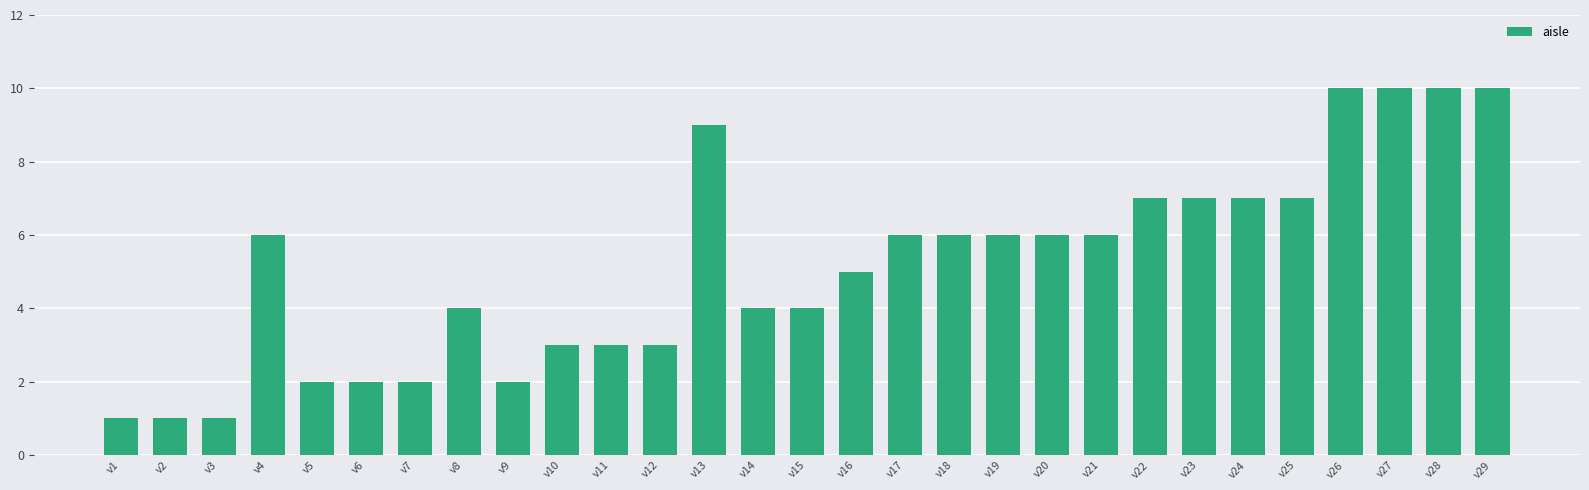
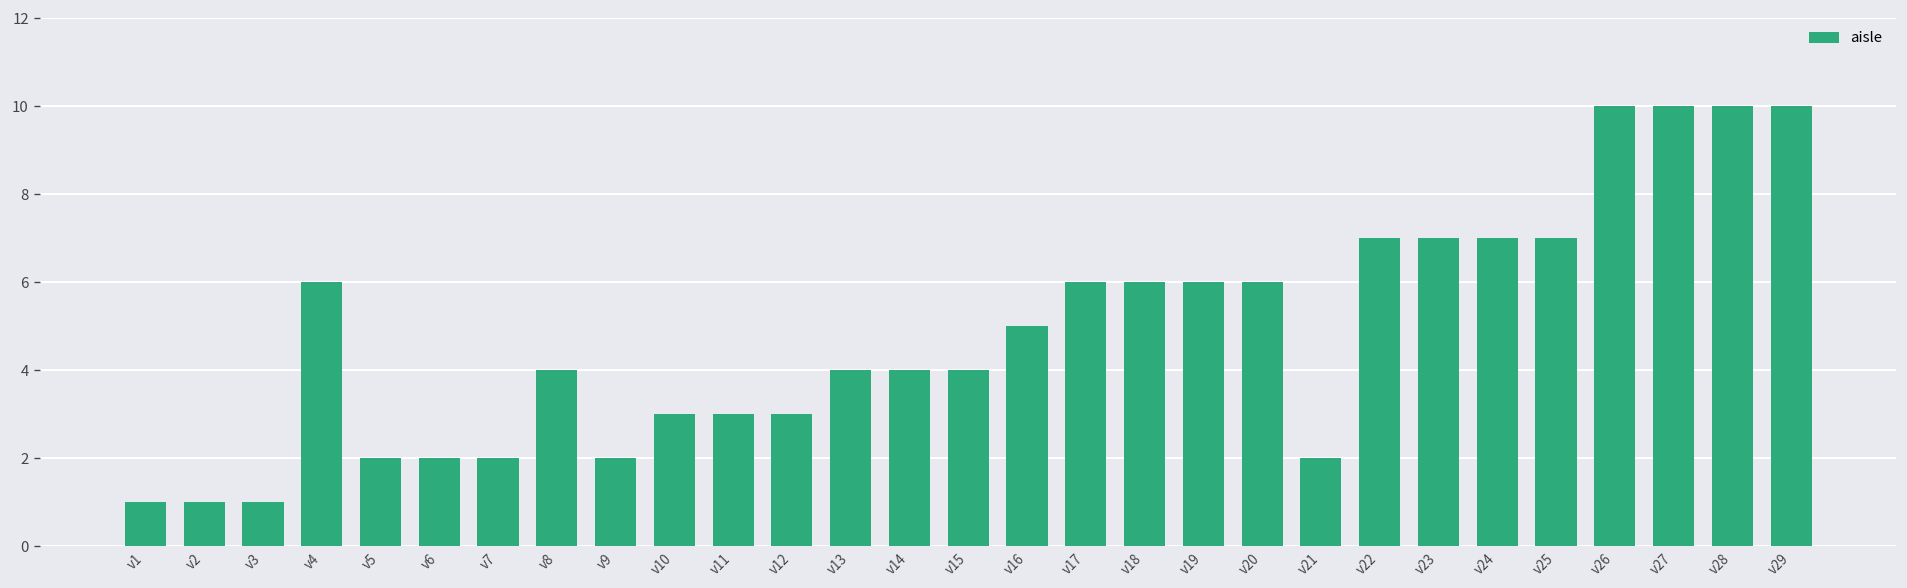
v13: 9 -> 4
v21: 6 -> 2
